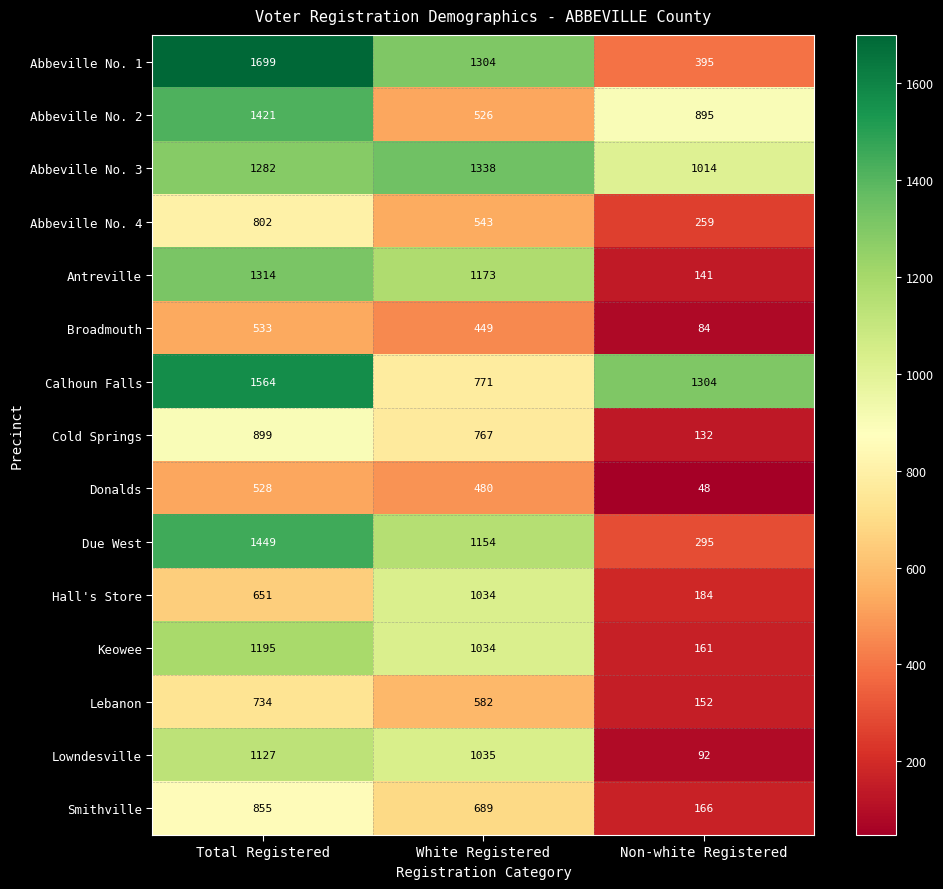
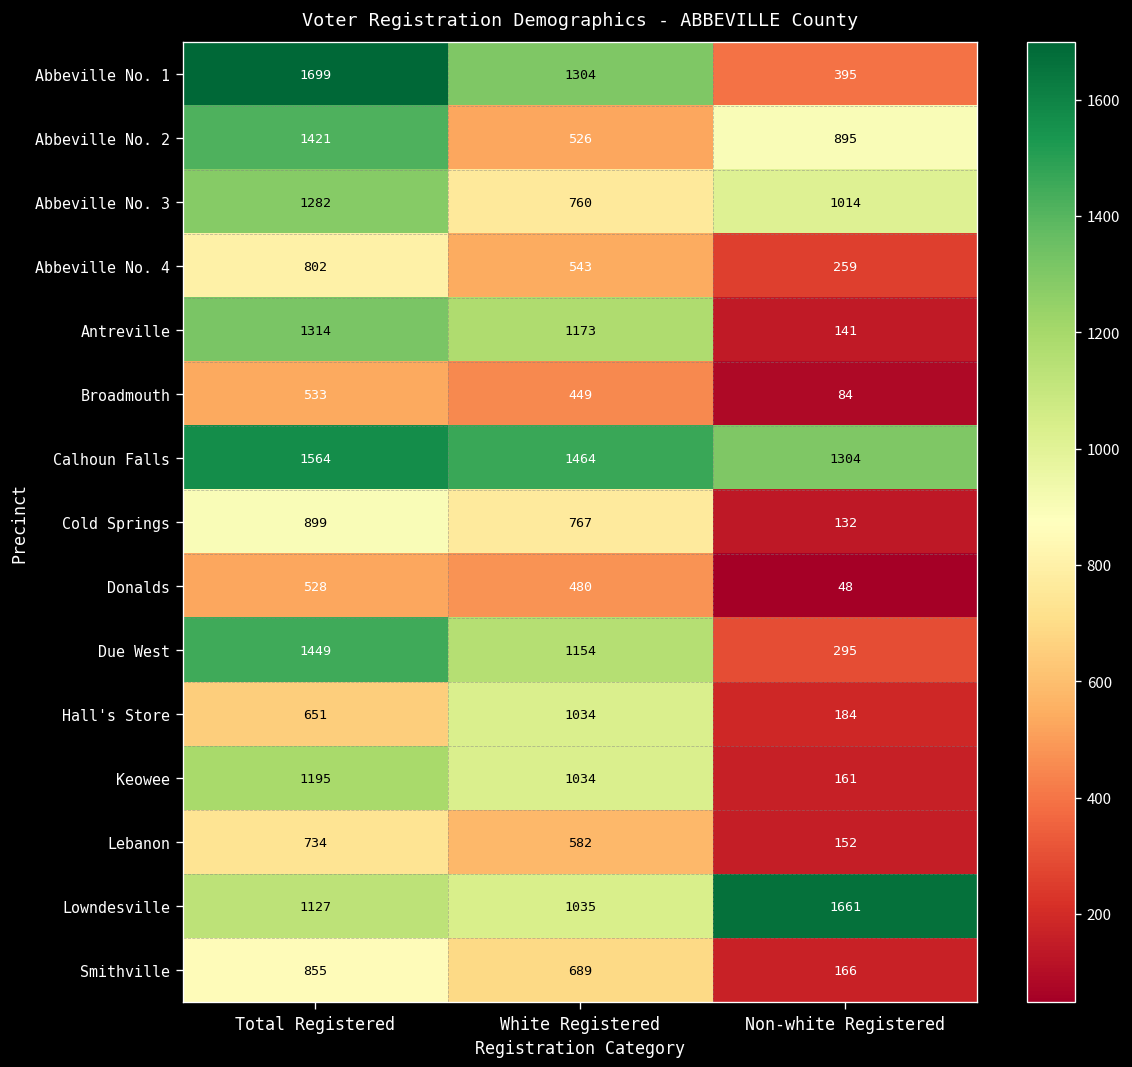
Abbeville No. 3, White Registered: 1338 -> 760
Calhoun Falls, White Registered: 771 -> 1464
Lowndesville, Non-white Registered: 92 -> 1661
